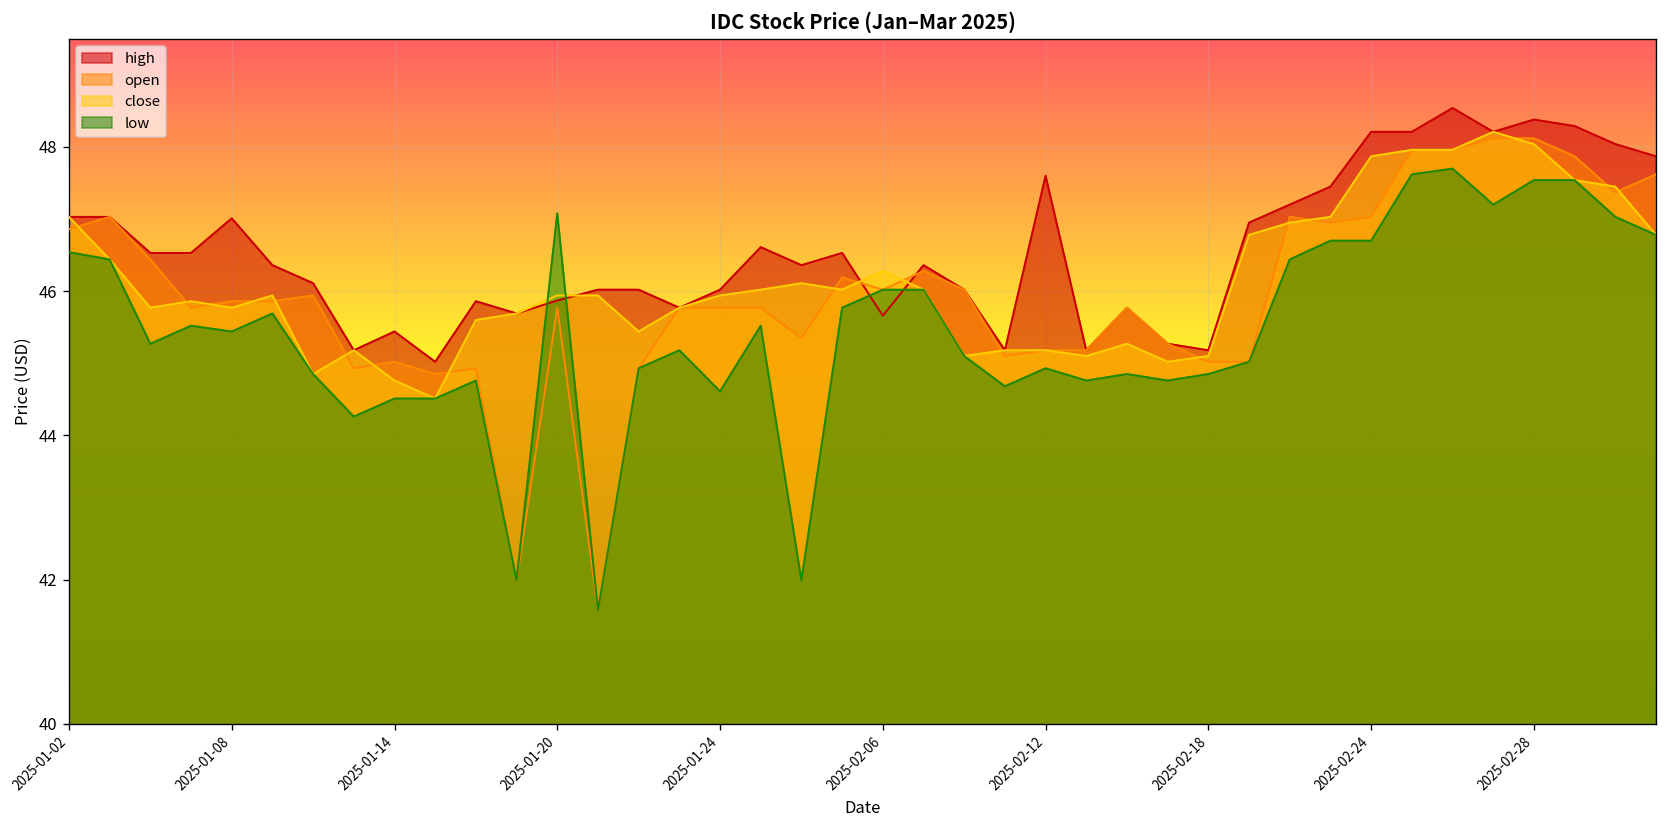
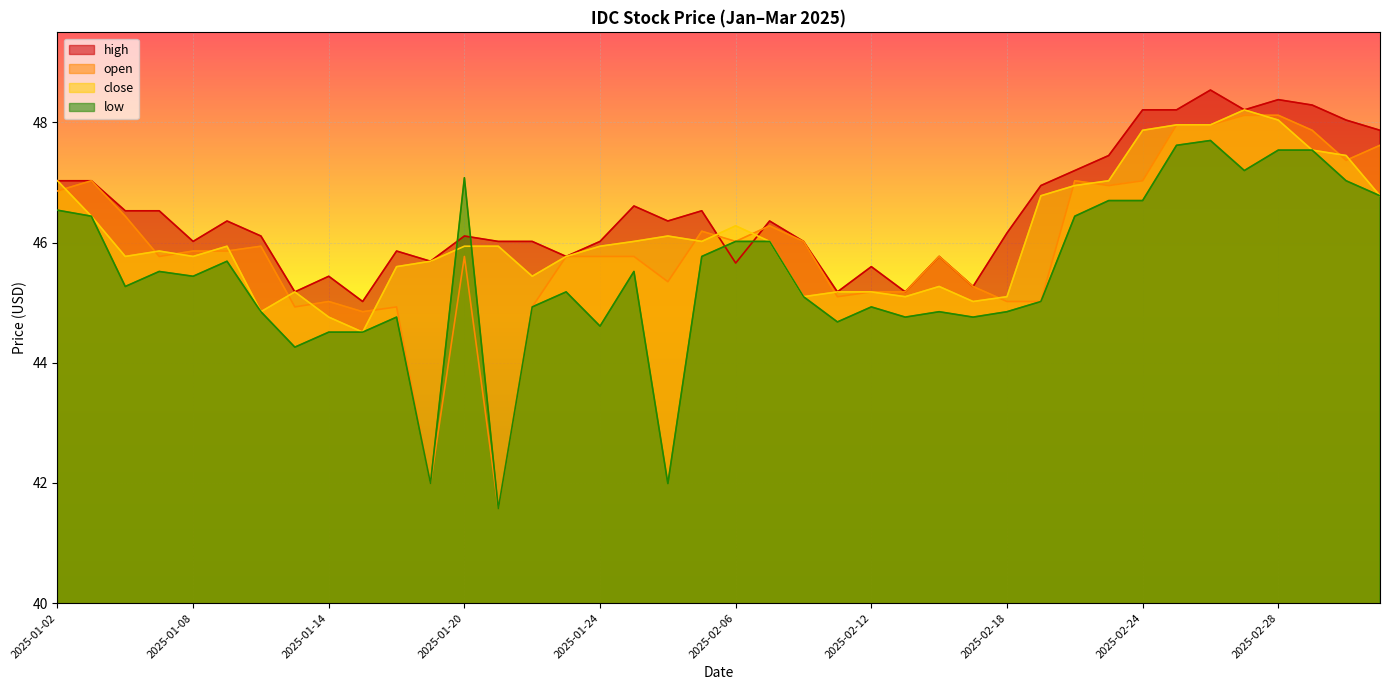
high, 2025-01-08: 47.0 -> 46.0
high, 2025-01-20: 45.9 -> 46.1
high, 2025-02-12: 47.6 -> 45.6
high, 2025-02-18: 45.2 -> 46.2
